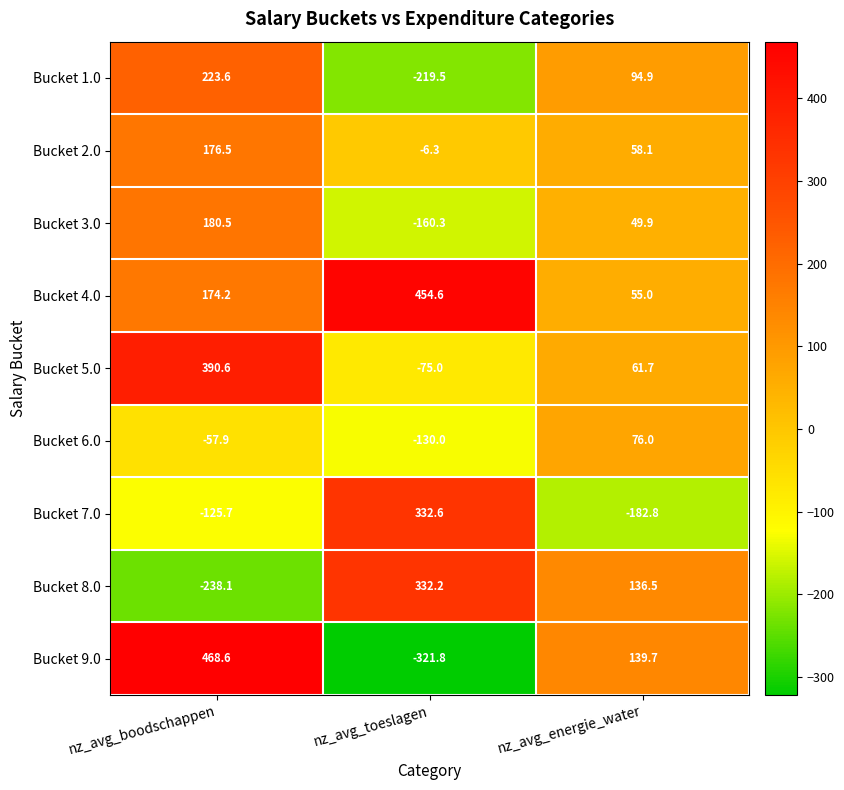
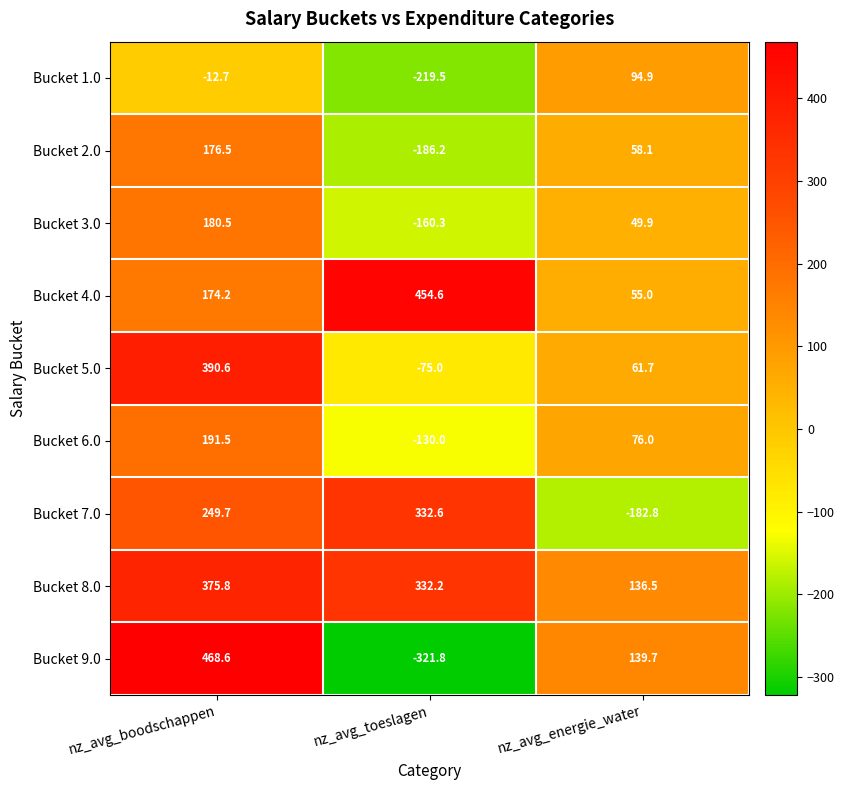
Bucket 1.0, nz_avg_boodschappen: 223.6 -> -12.7
Bucket 2.0, nz_avg_toeslagen: -6.3 -> -186.2
Bucket 6.0, nz_avg_boodschappen: -57.9 -> 191.5
Bucket 7.0, nz_avg_boodschappen: -125.7 -> 249.7
Bucket 8.0, nz_avg_boodschappen: -238.1 -> 375.8
